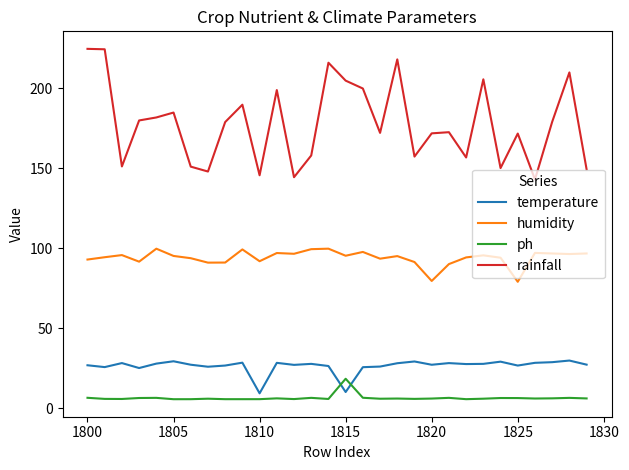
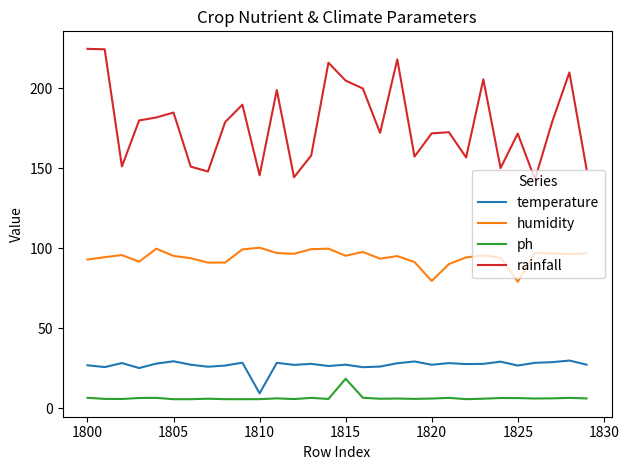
humidity, 1810: 92 -> 100
temperature, 1815: 10 -> 27
